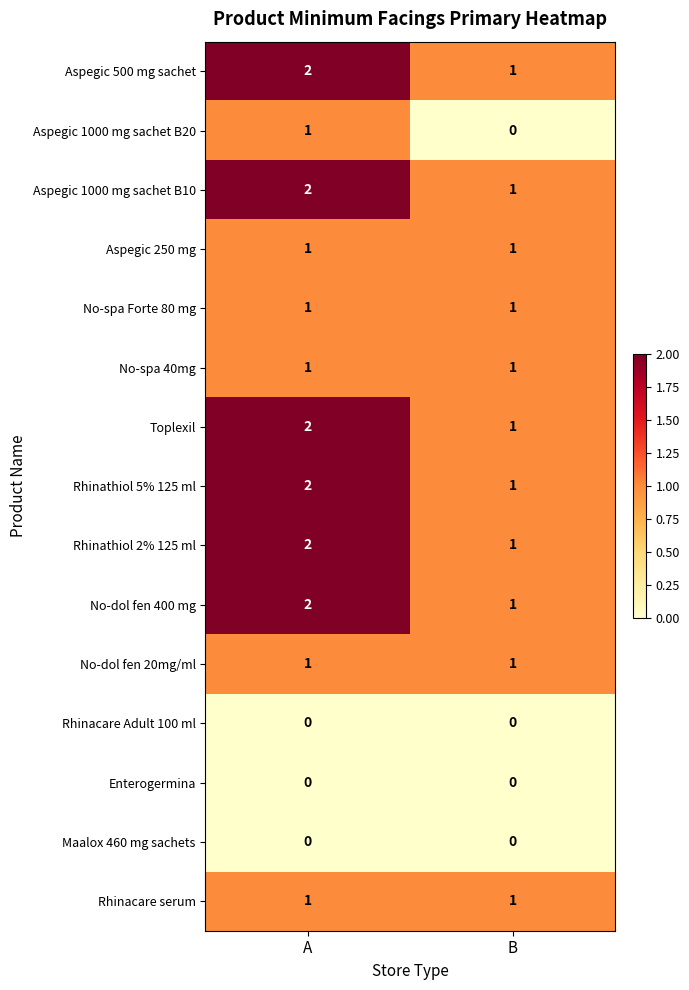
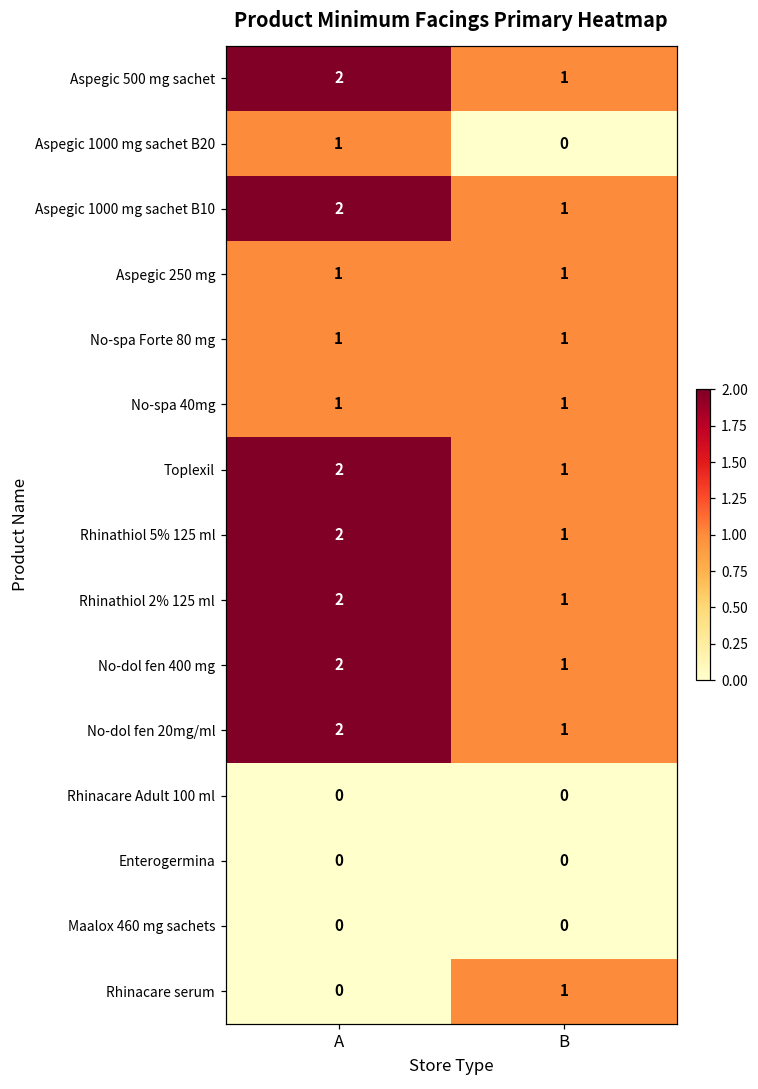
No-dol fen 20mg/ml, A: 1 -> 2
Rhinacare serum, A: 1 -> 0
